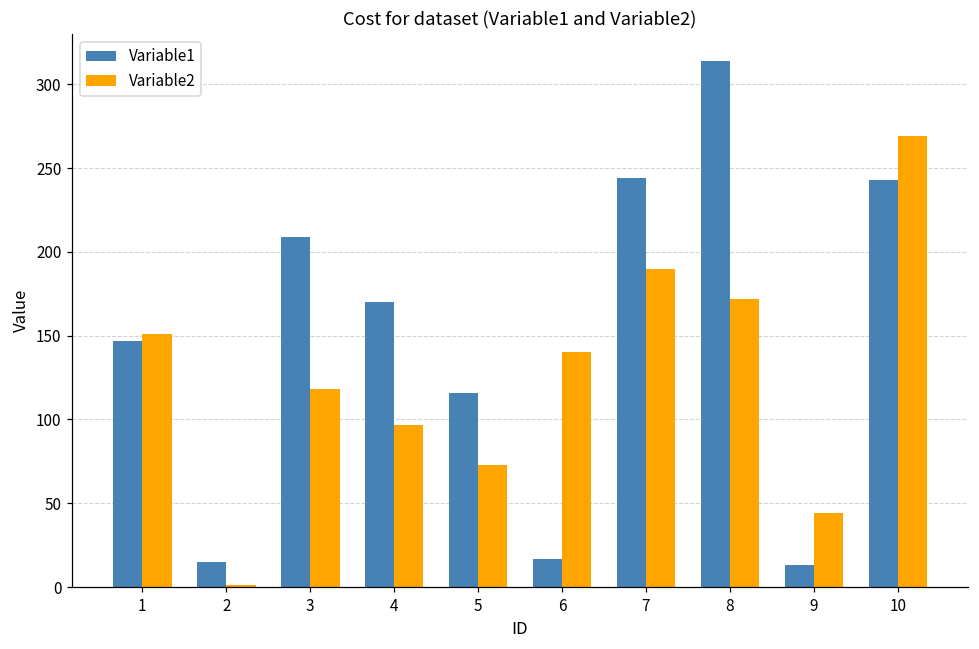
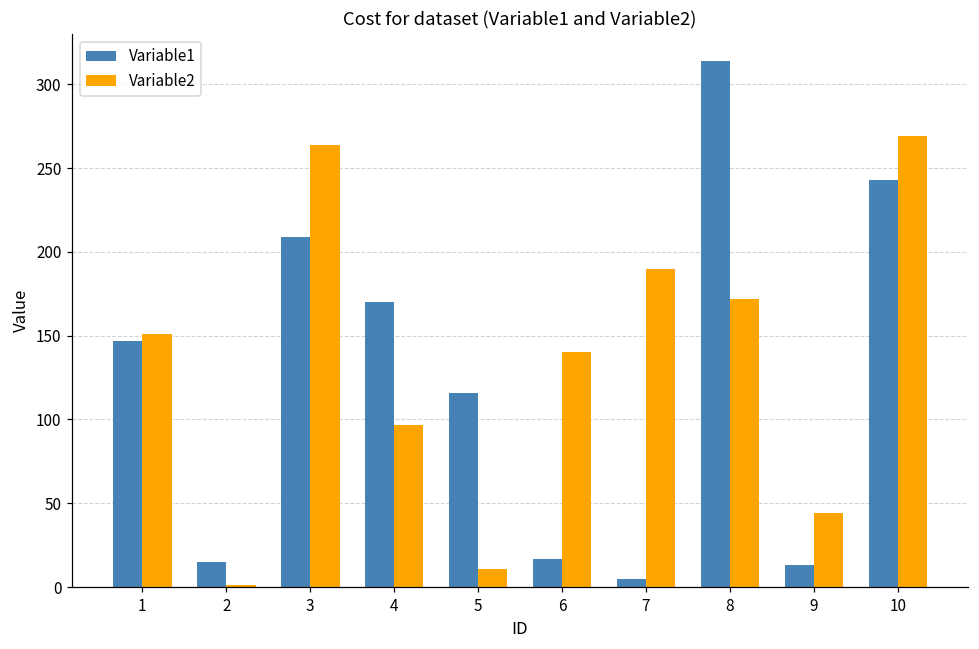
Variable2, 3: 118 -> 264
Variable2, 5: 73 -> 11
Variable1, 7: 244 -> 5
